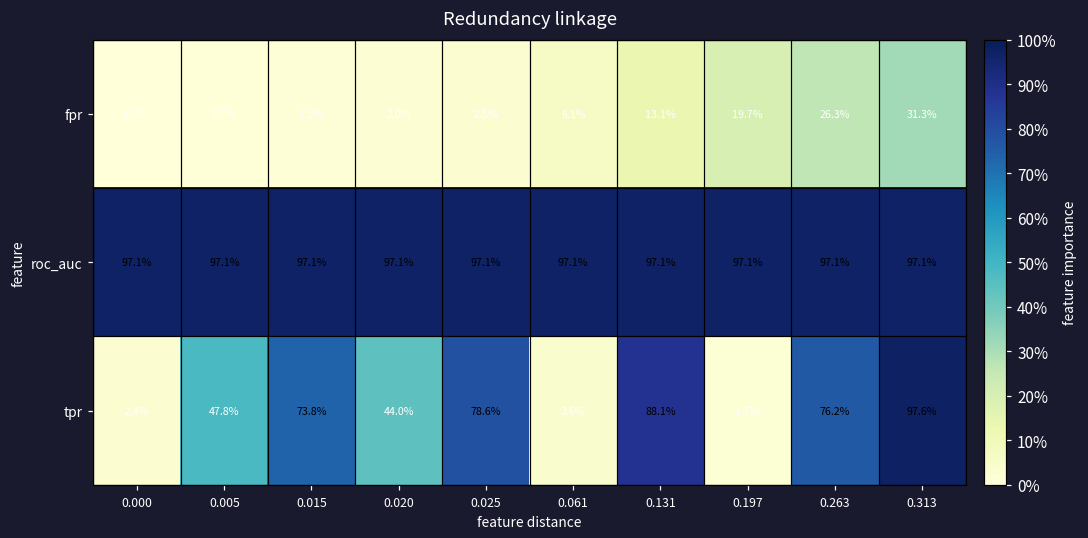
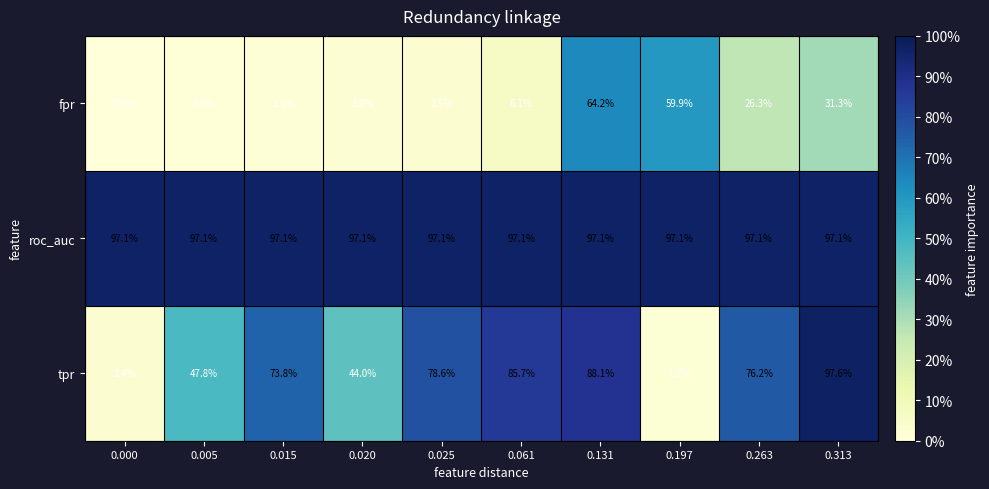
fpr, 0.131: 13.1% -> 64.2%
fpr, 0.197: 19.7% -> 59.9%
tpr, 0.061: 3.6% -> 85.7%
